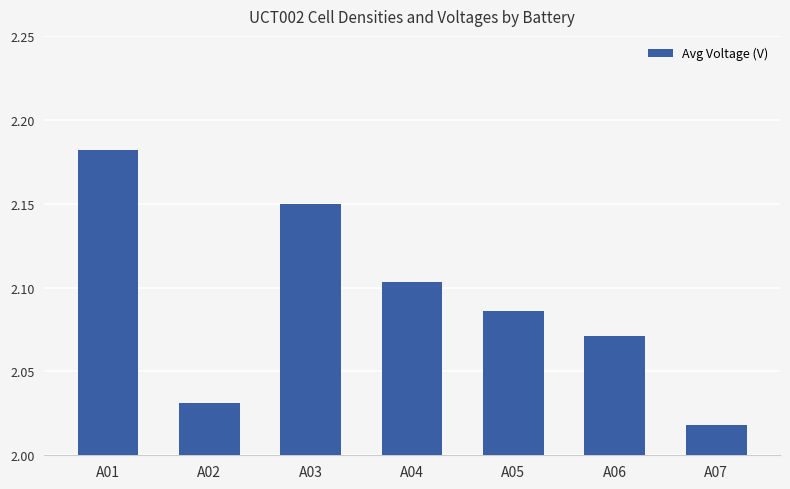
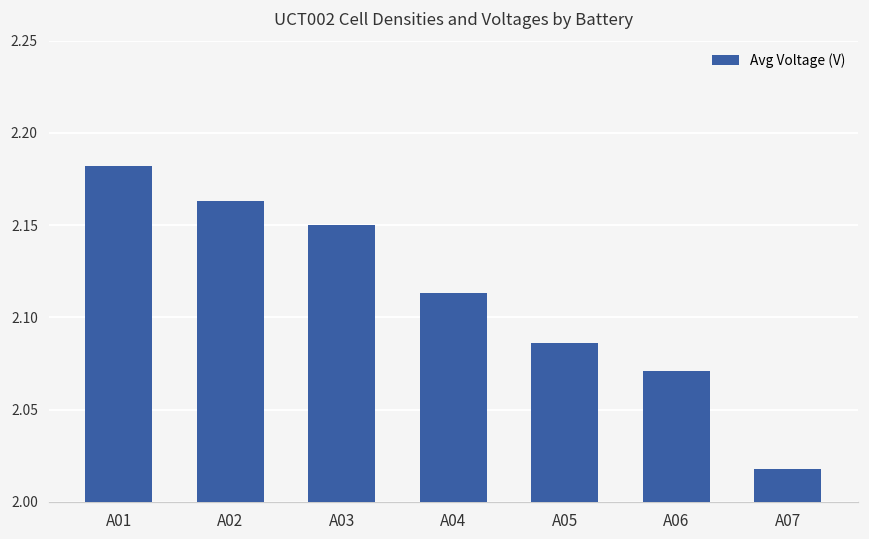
A02: 2.031 -> 2.163
A04: 2.103 -> 2.113
